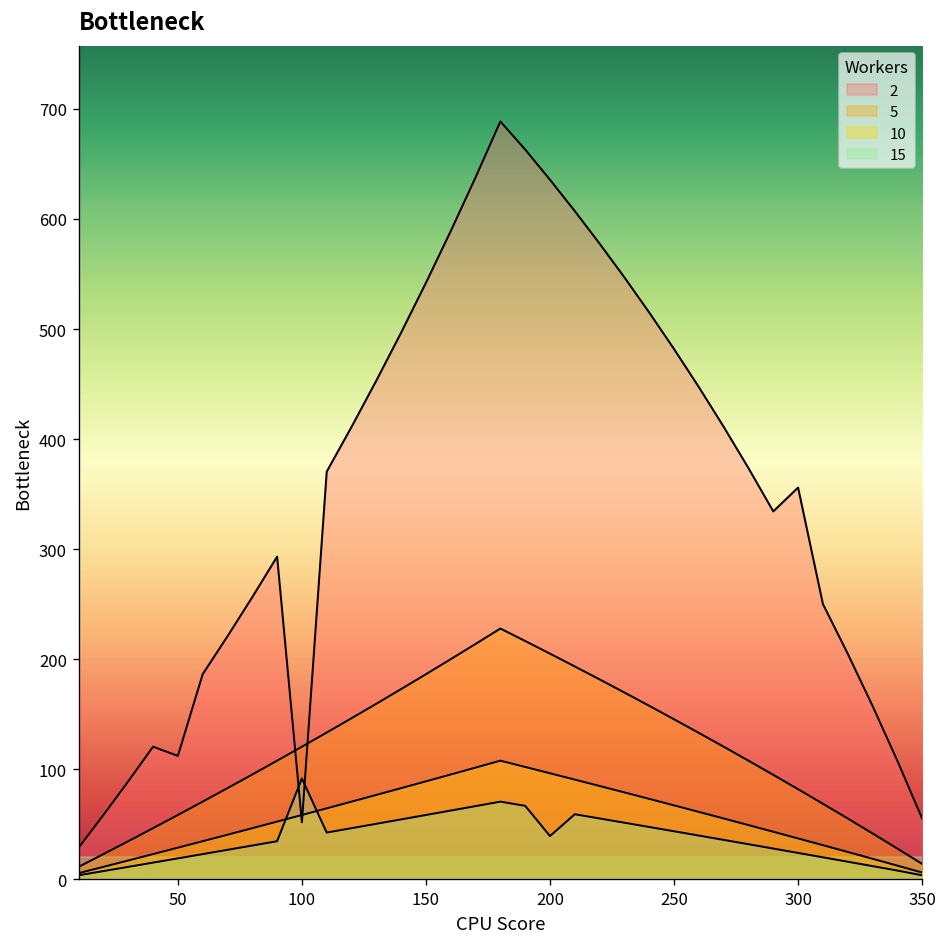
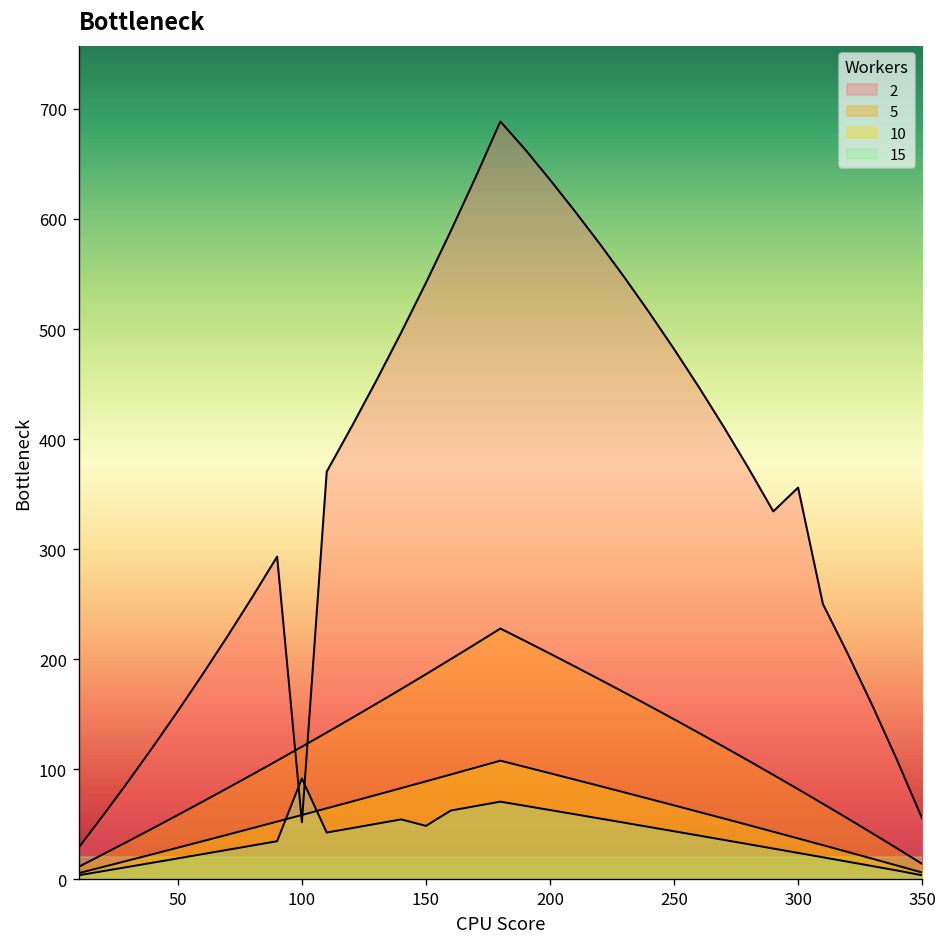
2, 50: 110 -> 150
15, 150: 60 -> 50
15, 200: 40 -> 60
